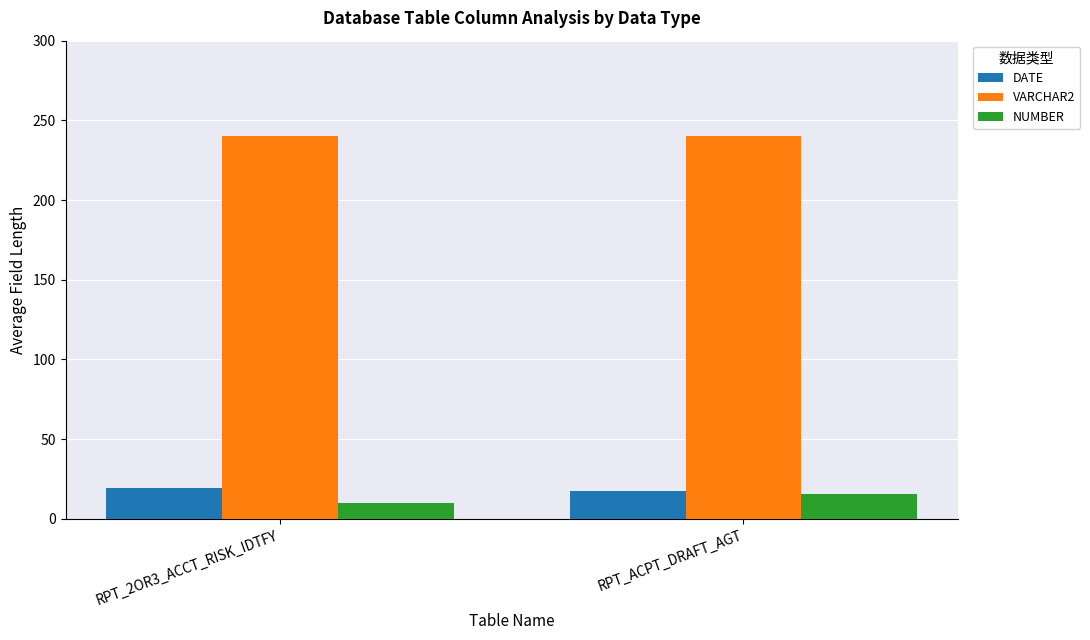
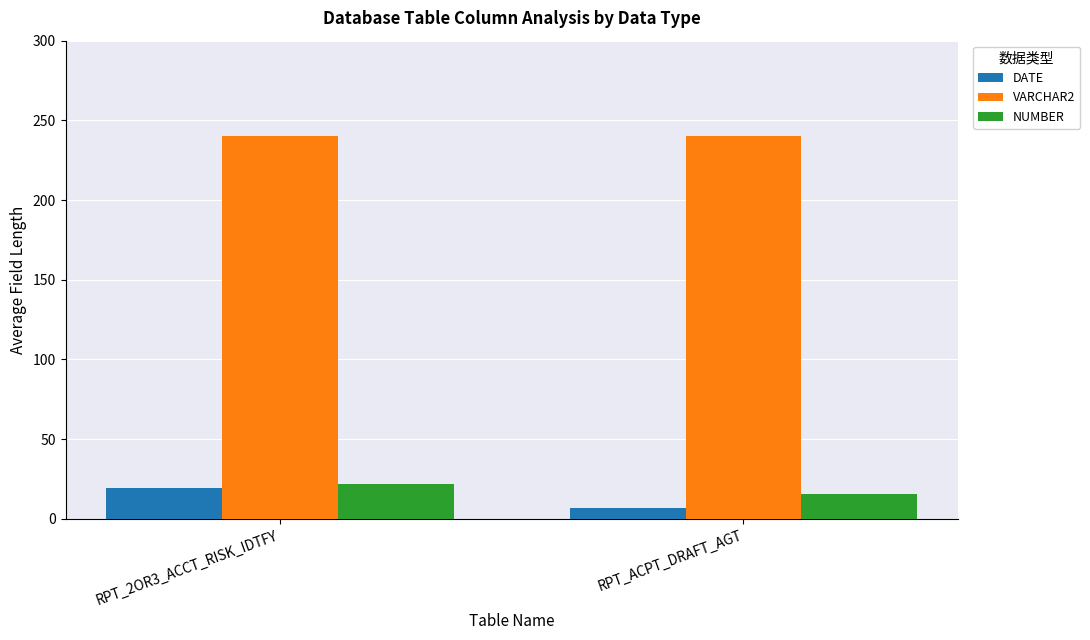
NUMBER, RPT_2OR3_ACCT_RISK_IDTFY: 10 -> 22
DATE, RPT_ACPT_DRAFT_AGT: 18 -> 7
